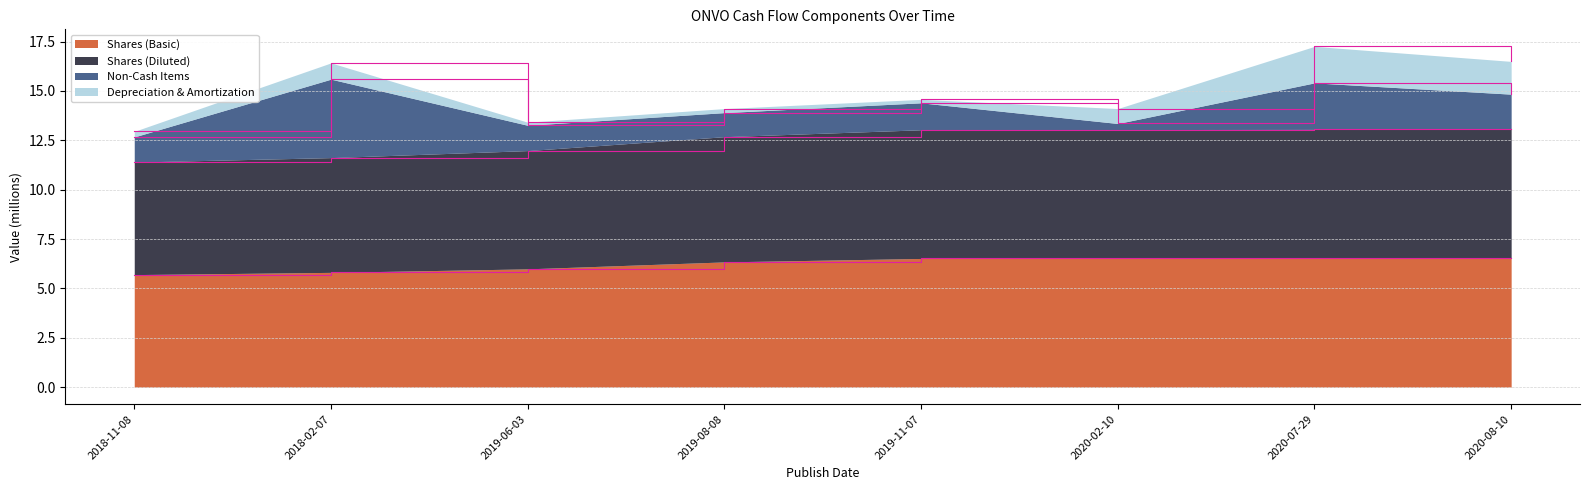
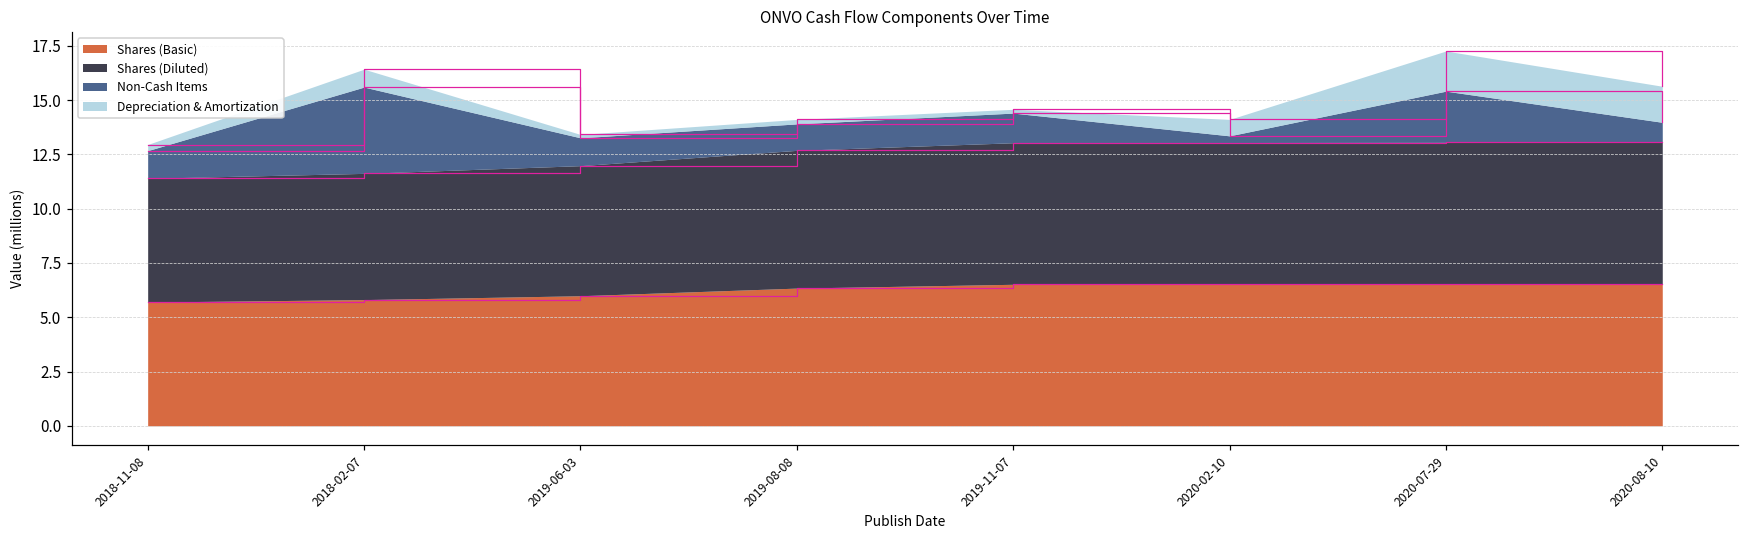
Non-Cash Items, 2020-08-10: 1.8 -> 0.9
